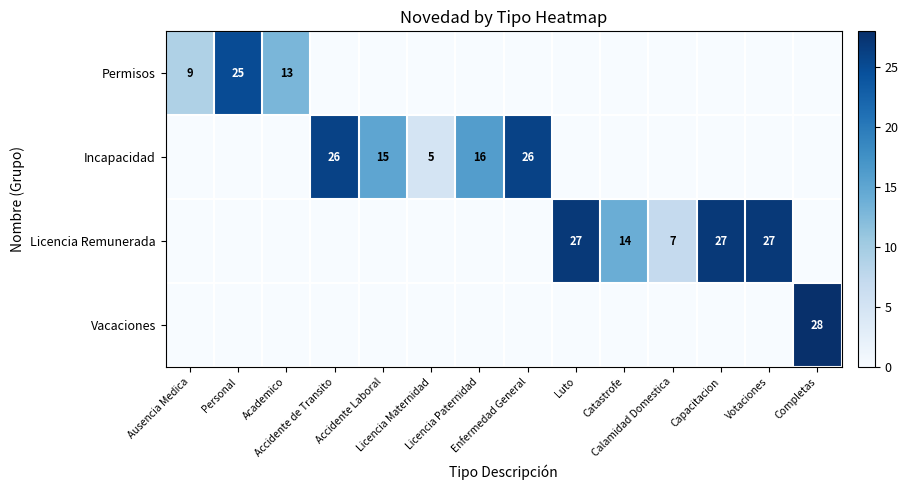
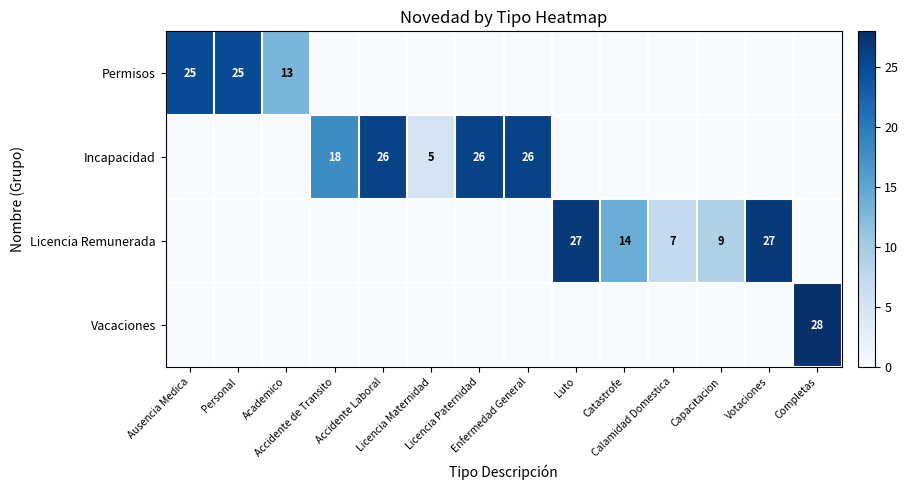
Permisos, Ausencia Medica: 9 -> 25
Incapacidad, Accidente de Transito: 26 -> 18
Incapacidad, Accidente Laboral: 15 -> 26
Incapacidad, Licencia Paternidad: 16 -> 26
Licencia Remunerada, Capacitacion: 27 -> 9
